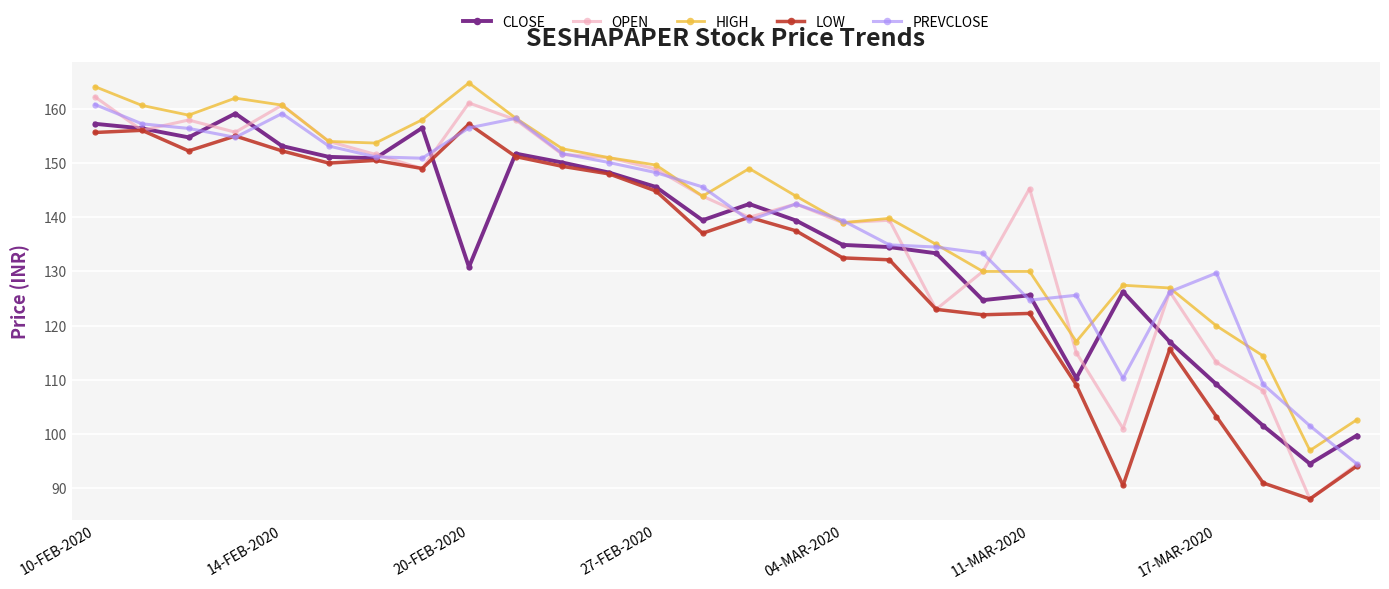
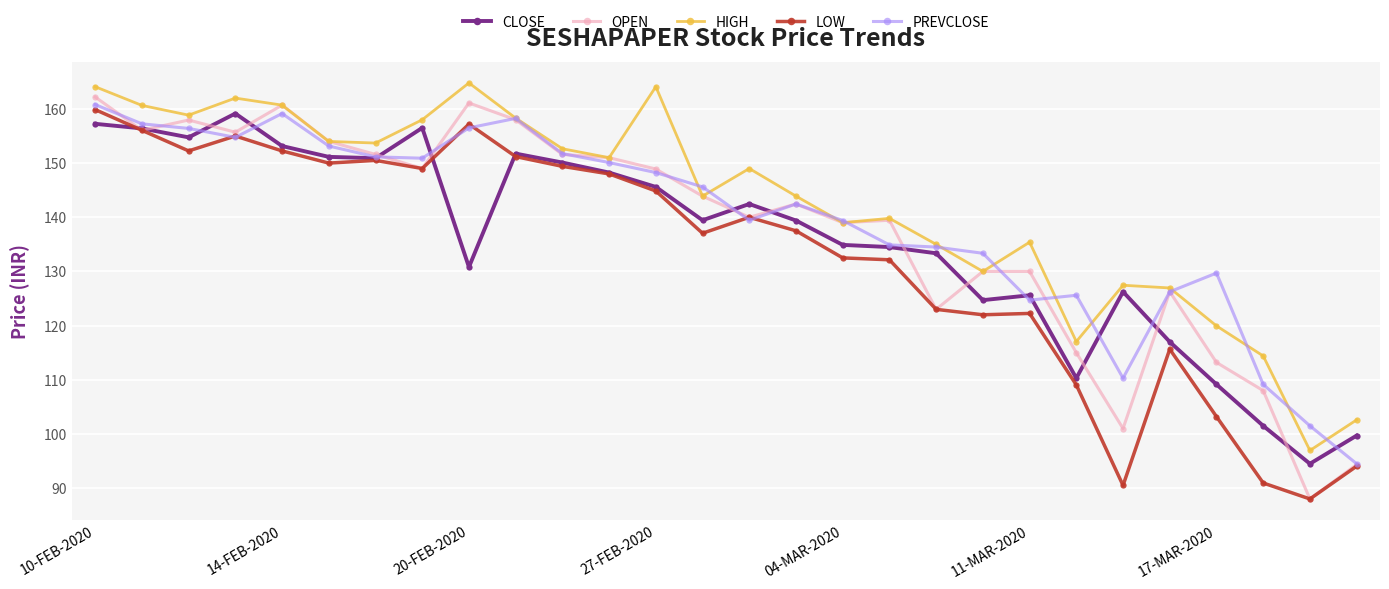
LOW, 10-FEB-2020: 156 -> 160
HIGH, 27-FEB-2020: 150 -> 164
OPEN, 11-MAR-2020: 145 -> 130
HIGH, 11-MAR-2020: 130 -> 135
